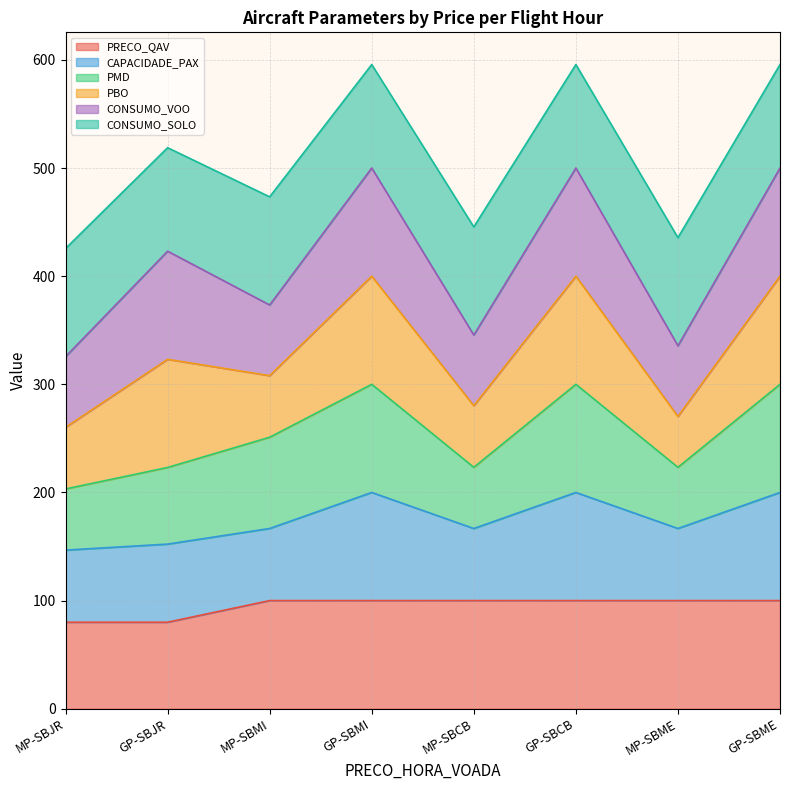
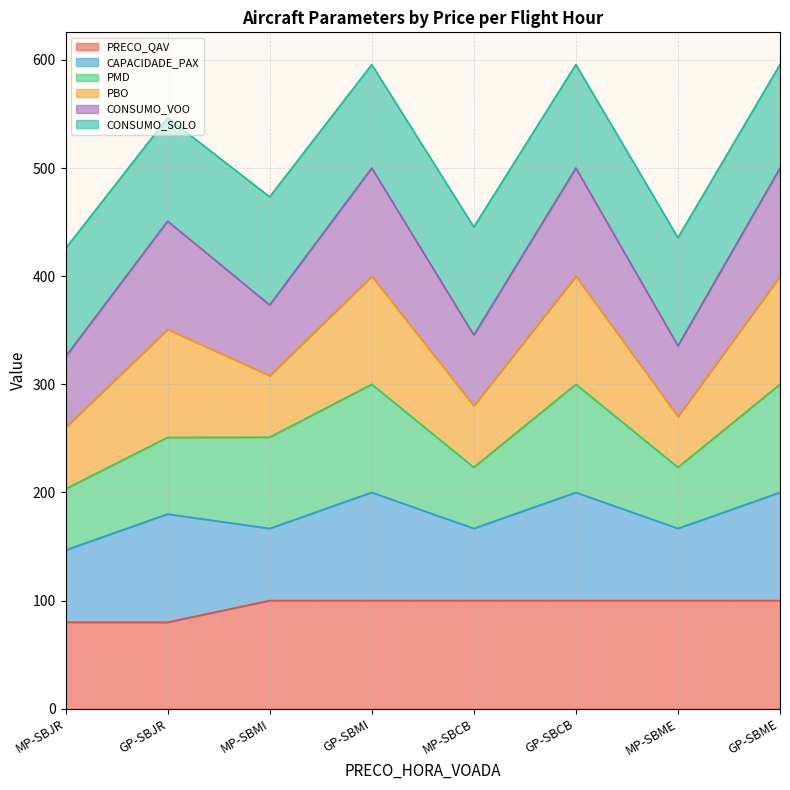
CAPACIDADE_PAX, GP-SBJR: 72 -> 100
